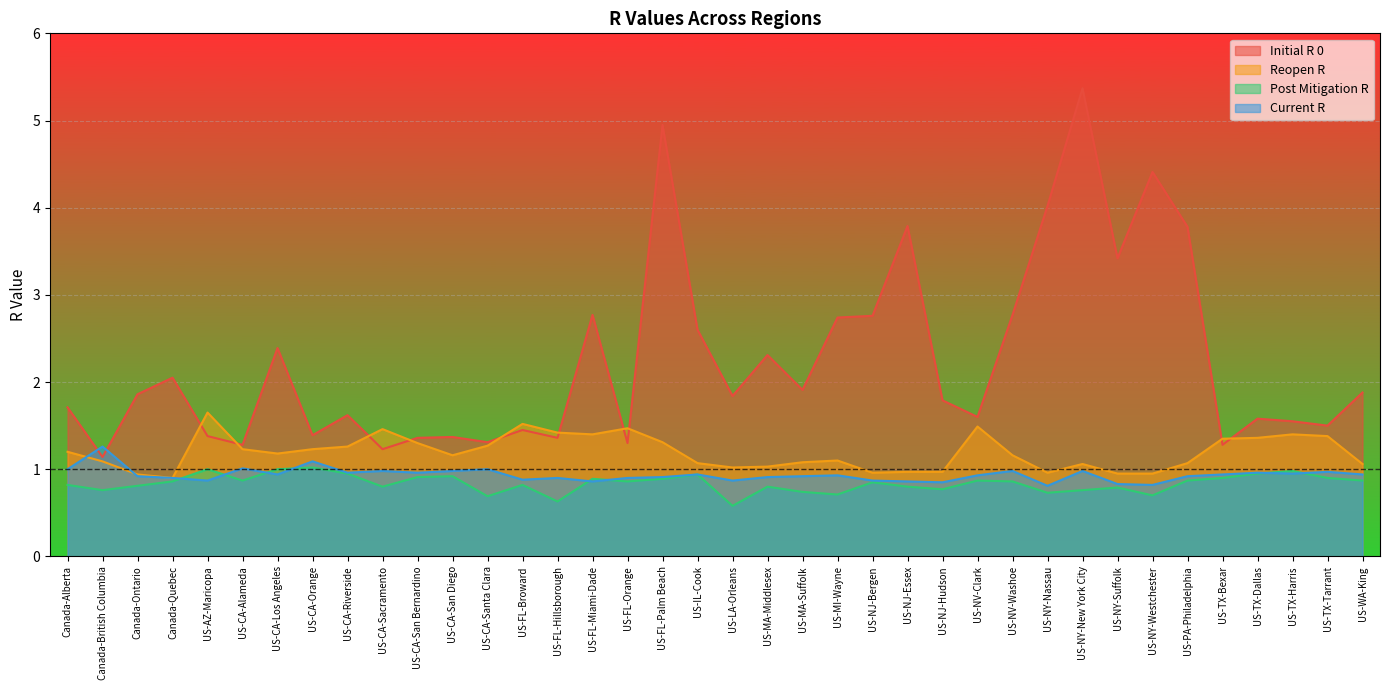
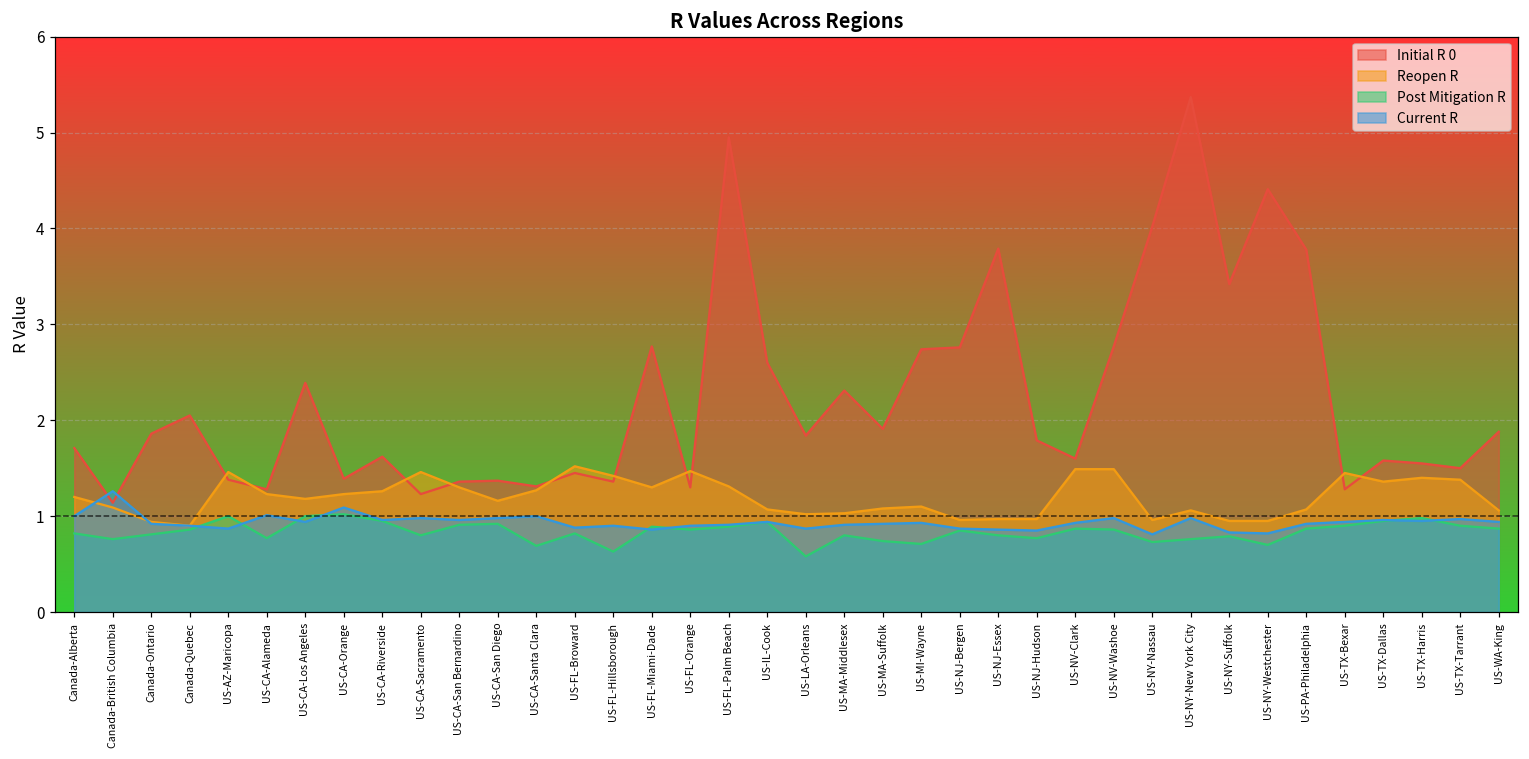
Reopen R, US-AZ-Maricopa: 1.7 -> 1.5
Post Mitigation R, US-CA-Alameda: 0.9 -> 0.8
Reopen R, US-FL-Miami-Dade: 1.4 -> 1.3
Reopen R, US-NV-Washoe: 1.2 -> 1.5
Reopen R, US-TX-Bexar: 1.4 -> 1.5
